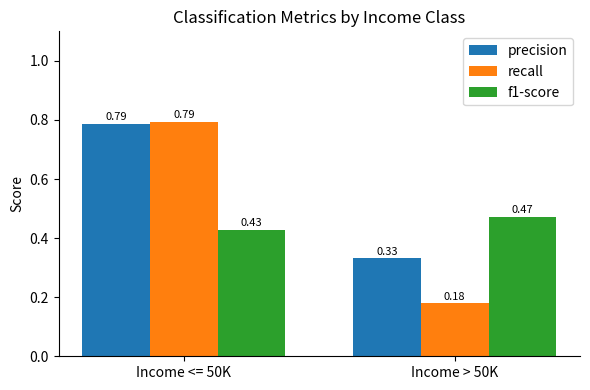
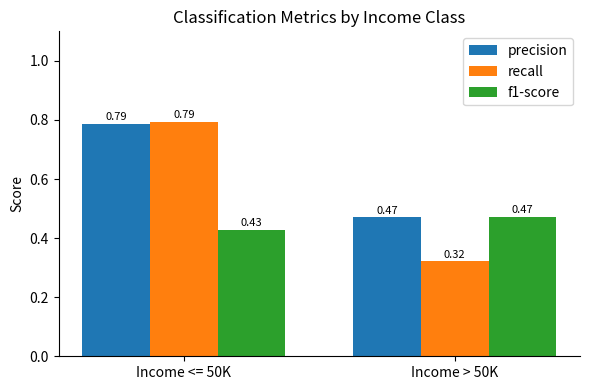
precision, Income > 50K: 0.33 -> 0.47
recall, Income > 50K: 0.18 -> 0.32
